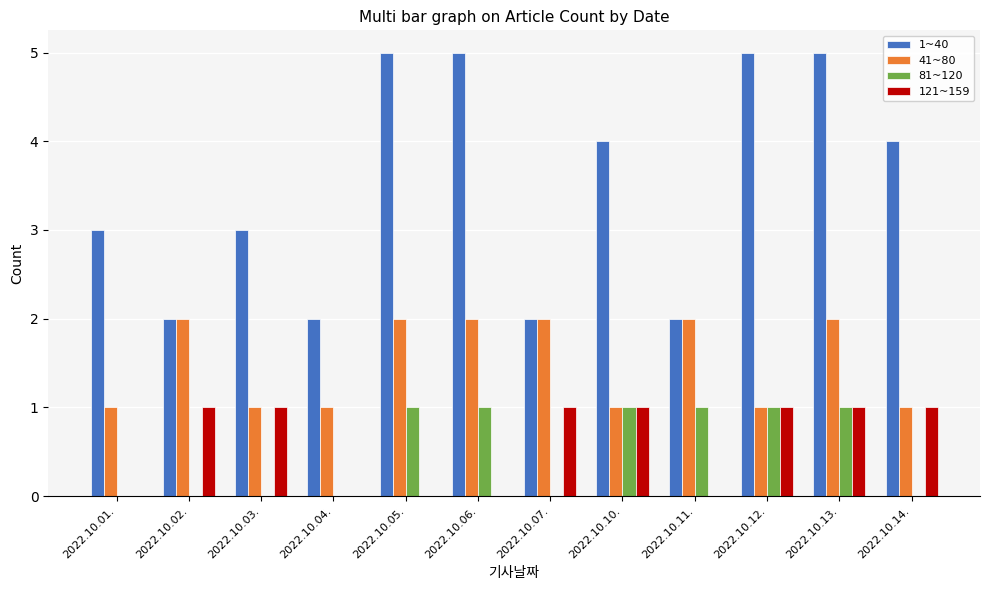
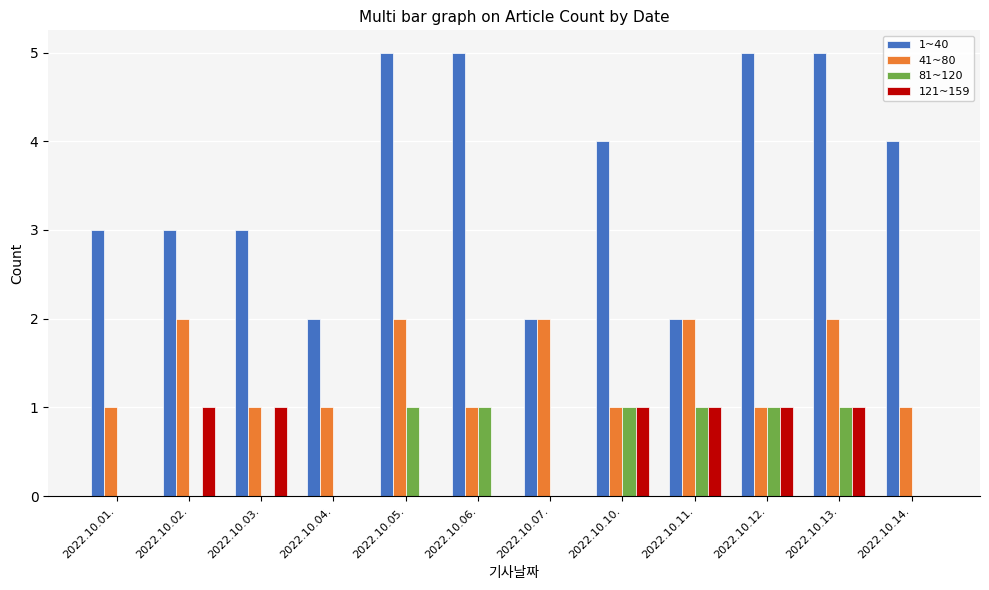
1~40, 2022.10.02.: 2 -> 3
41~80, 2022.10.06.: 2 -> 1
121~159, 2022.10.07.: 1 -> 0
121~159, 2022.10.11.: 0 -> 1
121~159, 2022.10.14.: 1 -> 0
